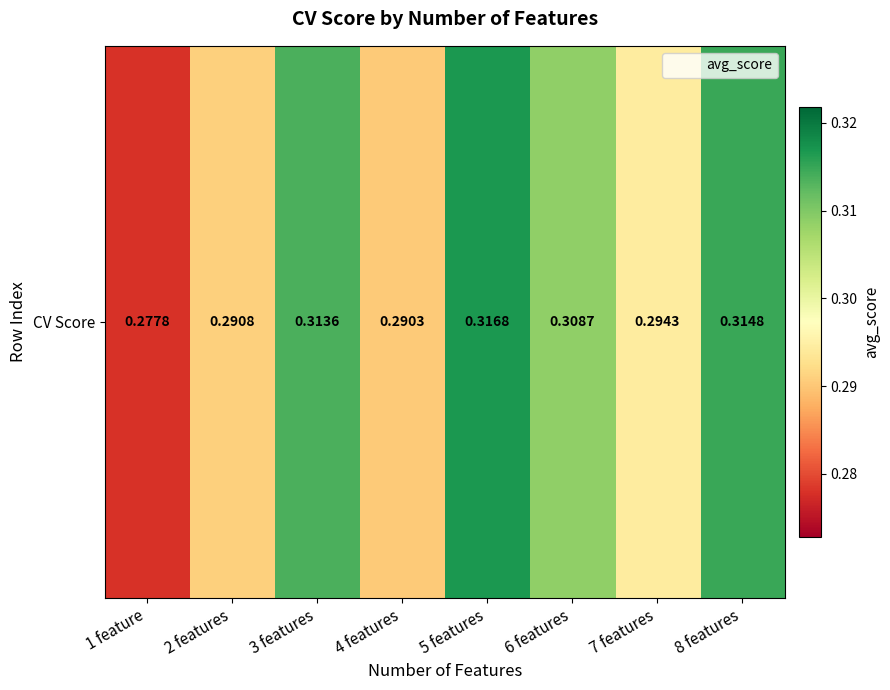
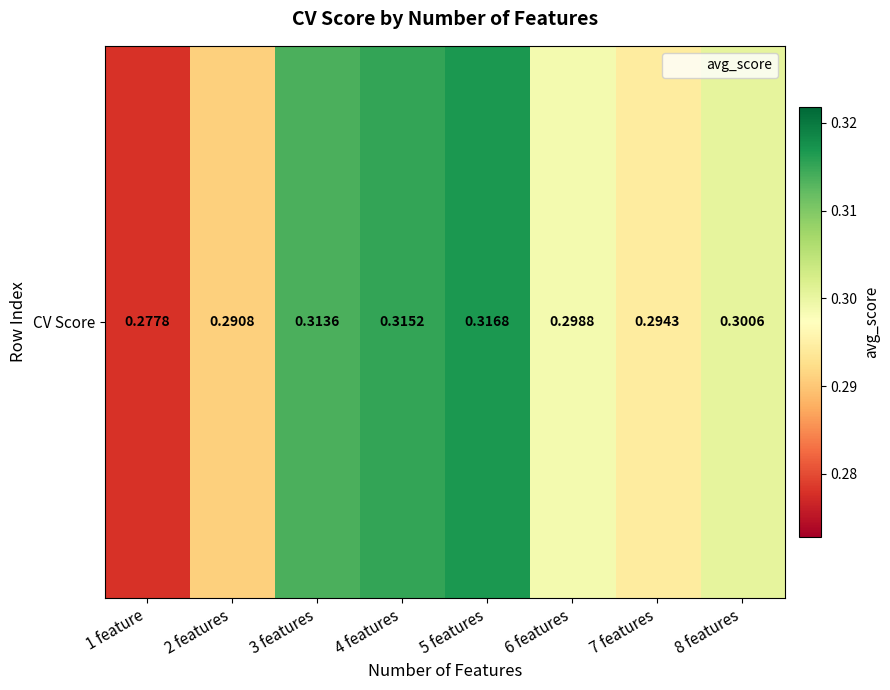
CV Score, 4 features: 0.2903 -> 0.3152
CV Score, 6 features: 0.3087 -> 0.2988
CV Score, 8 features: 0.3148 -> 0.3006
